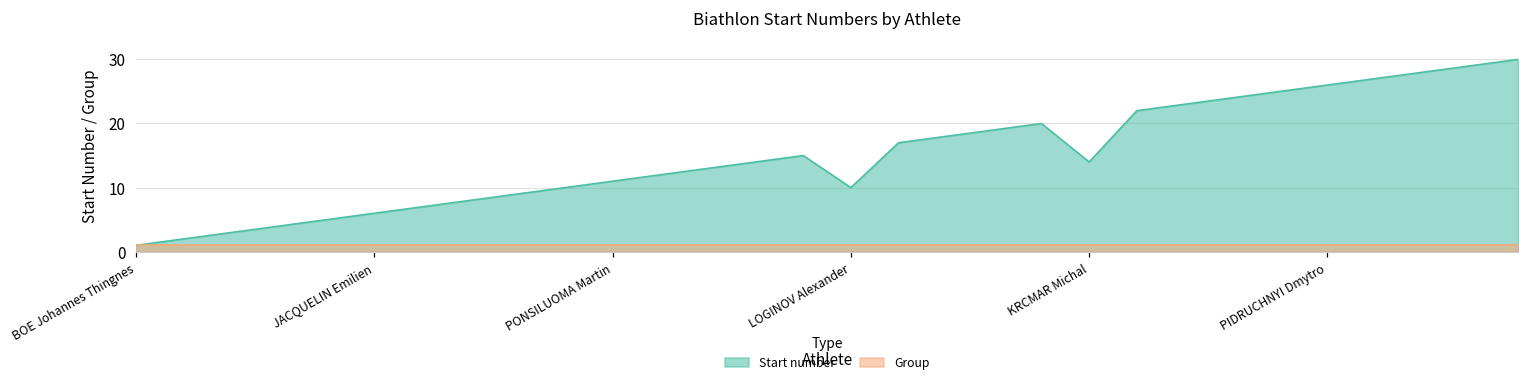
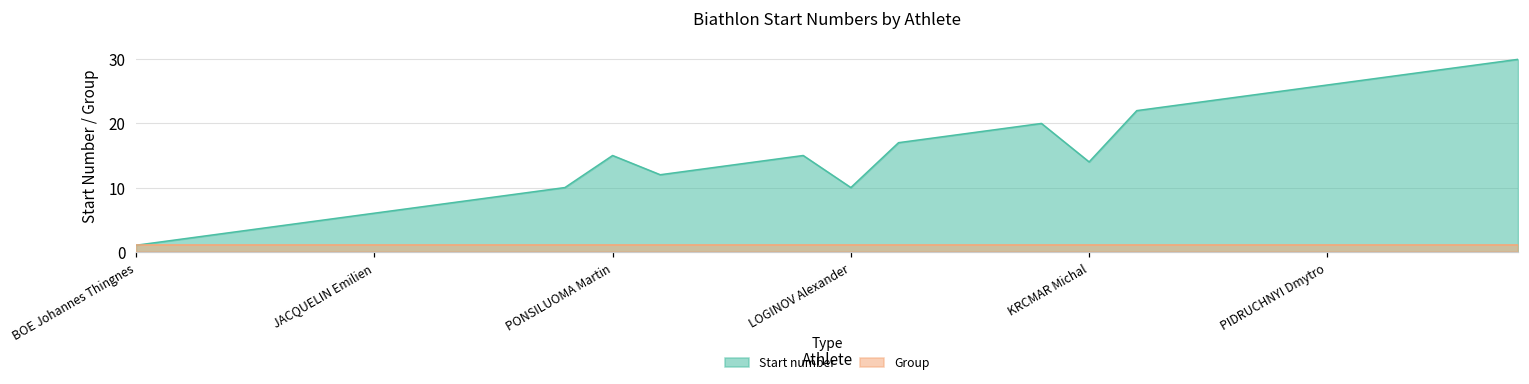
Start number, PONSILUOMA Martin: 11 -> 15
